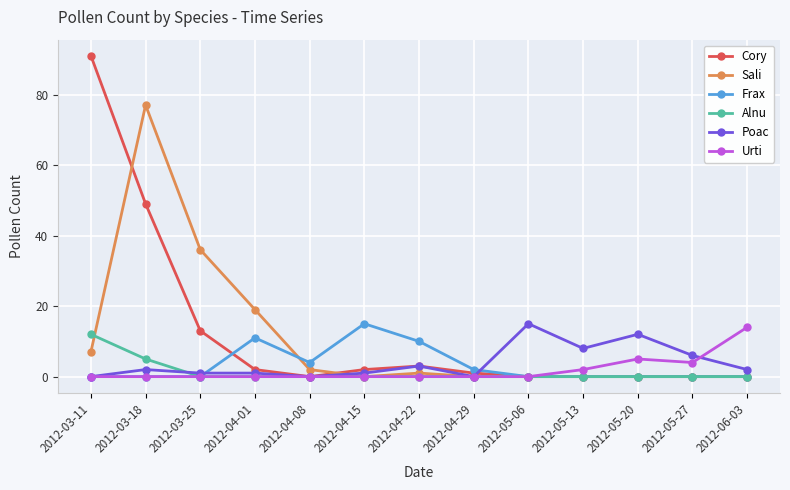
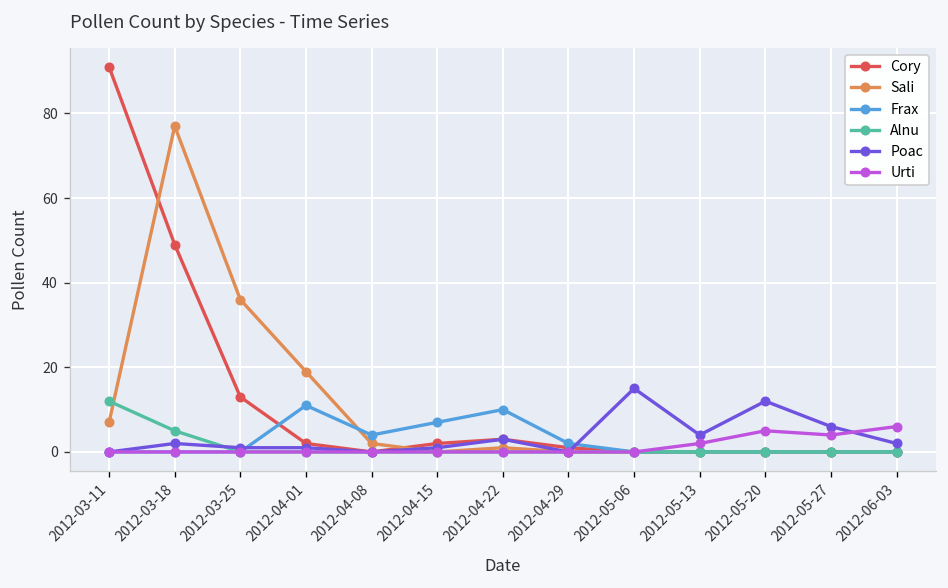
Frax, 2012-04-15: 15 -> 7
Poac, 2012-05-13: 8 -> 4
Urti, 2012-06-03: 14 -> 6
